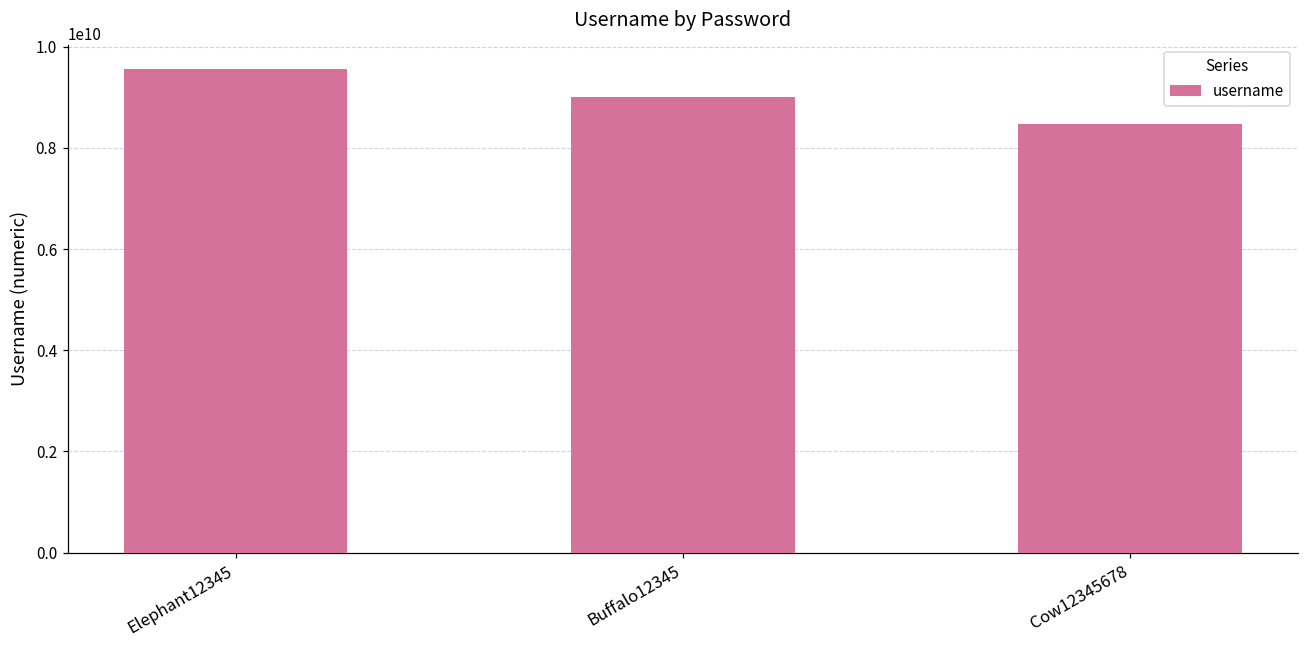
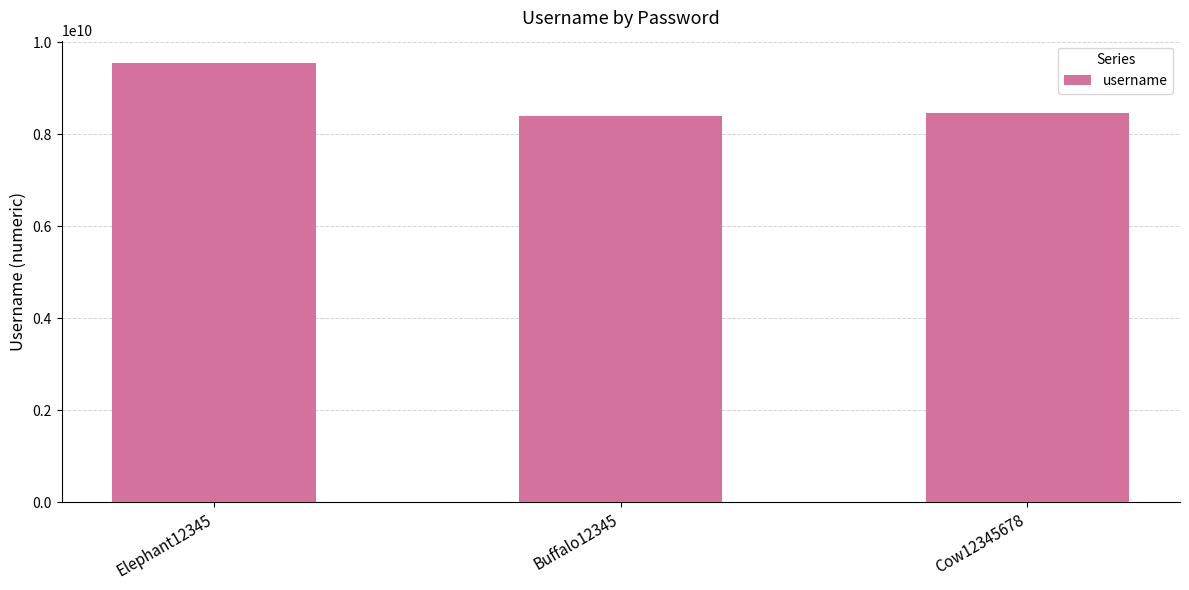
Buffalo12345: 9000000000 -> 8400000000
